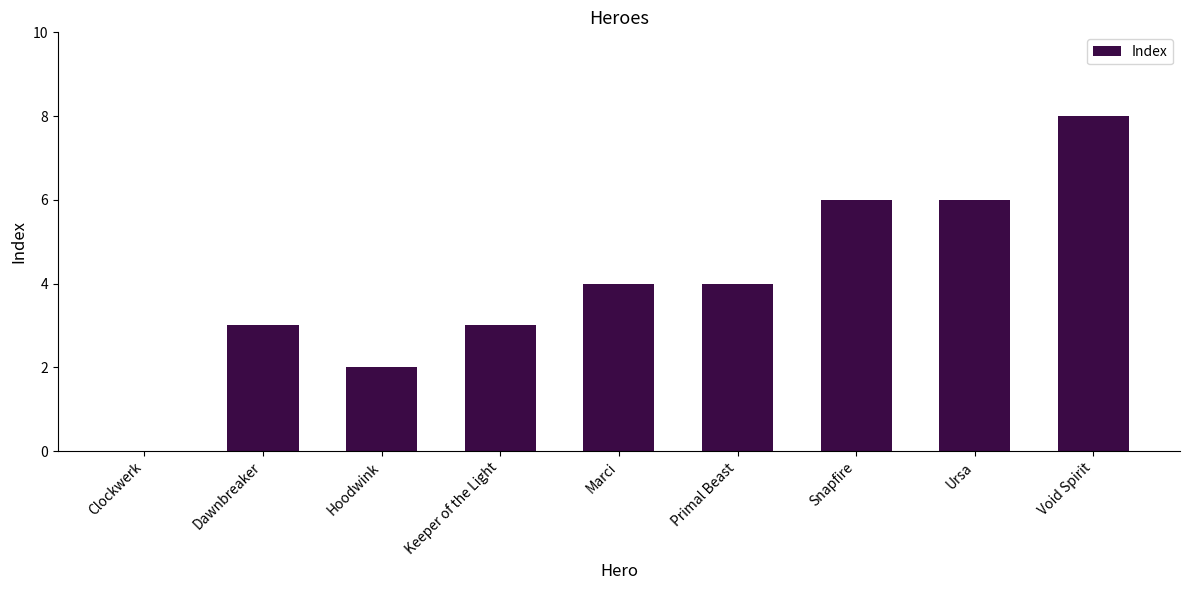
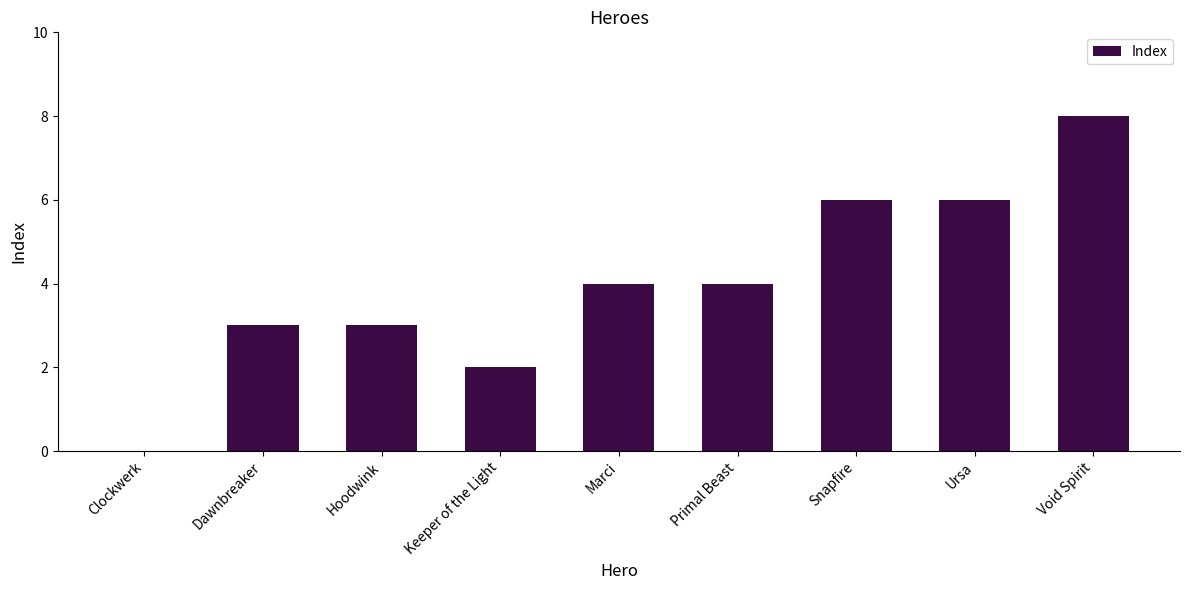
Hoodwink: 2 -> 3
Keeper of the Light: 3 -> 2
